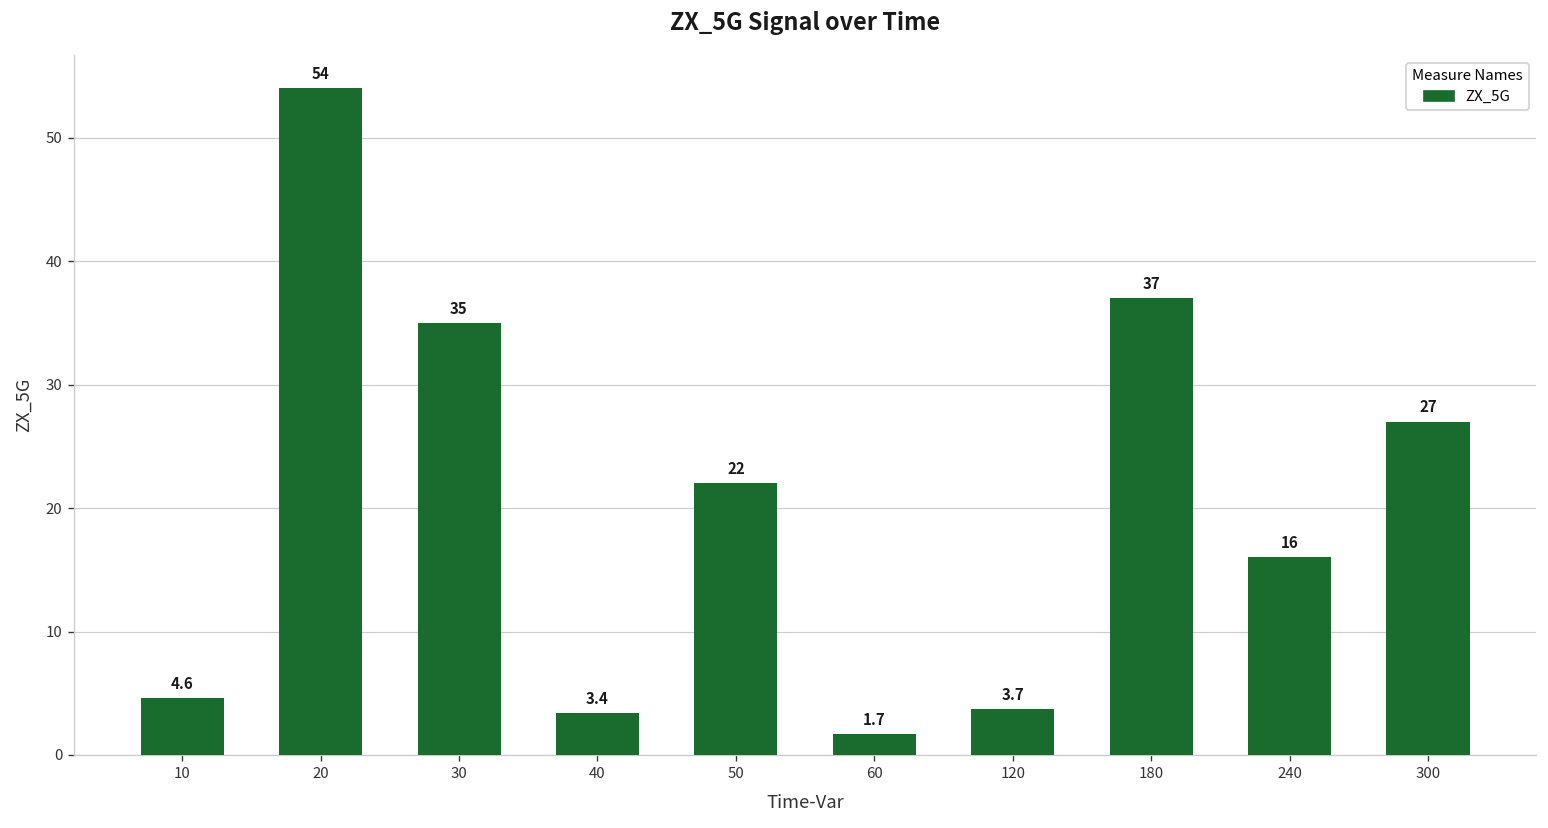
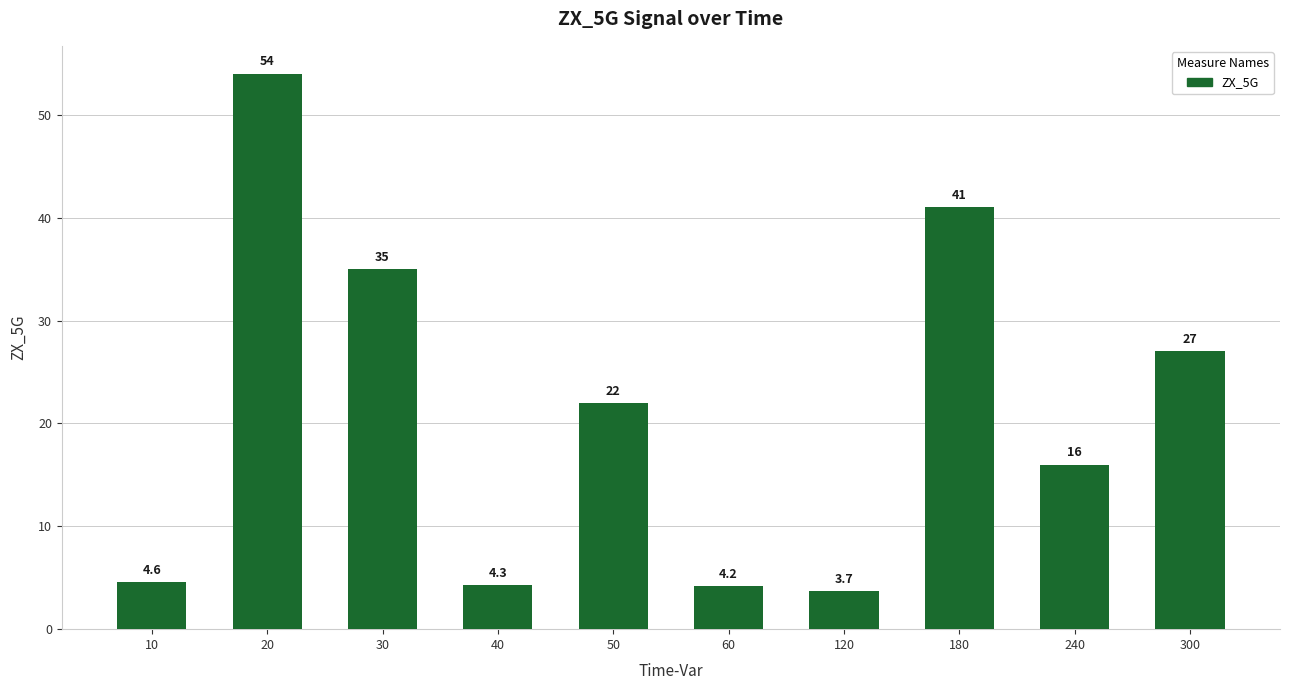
40: 3.4 -> 4.3
60: 1.7 -> 4.2
180: 37 -> 41
